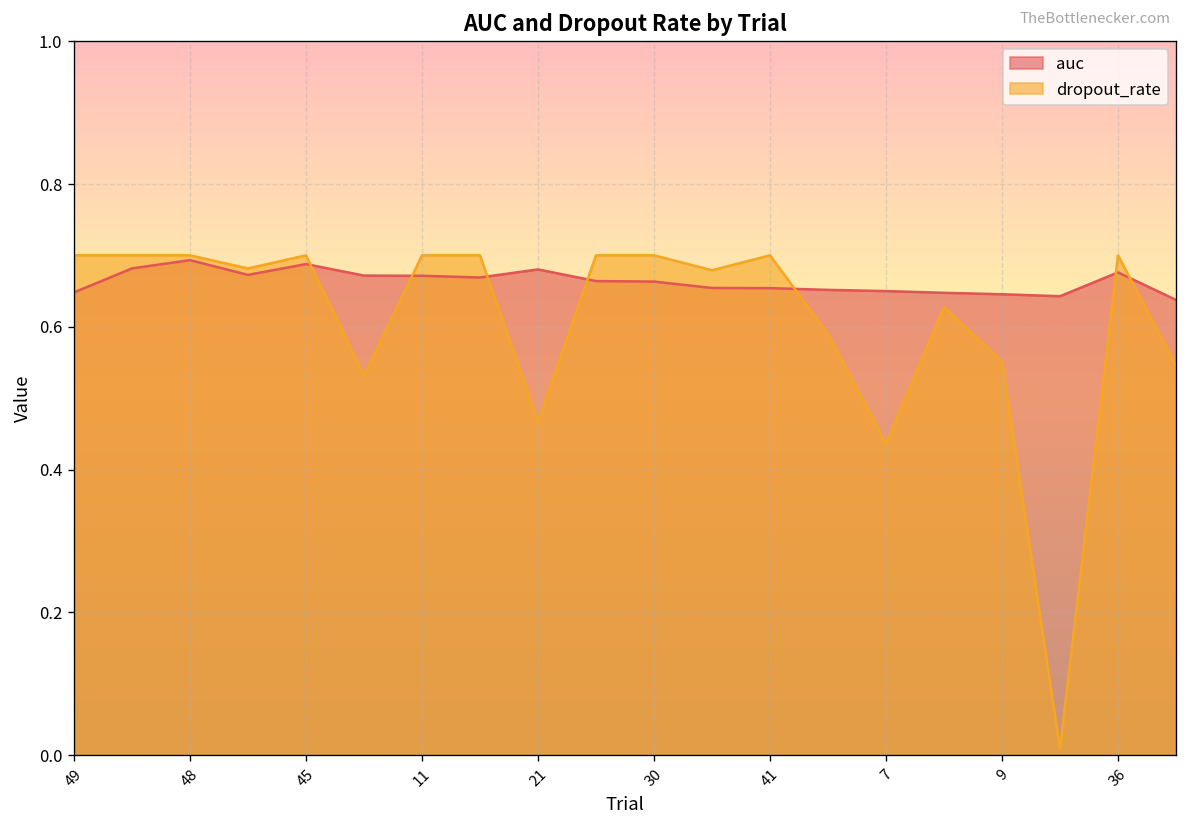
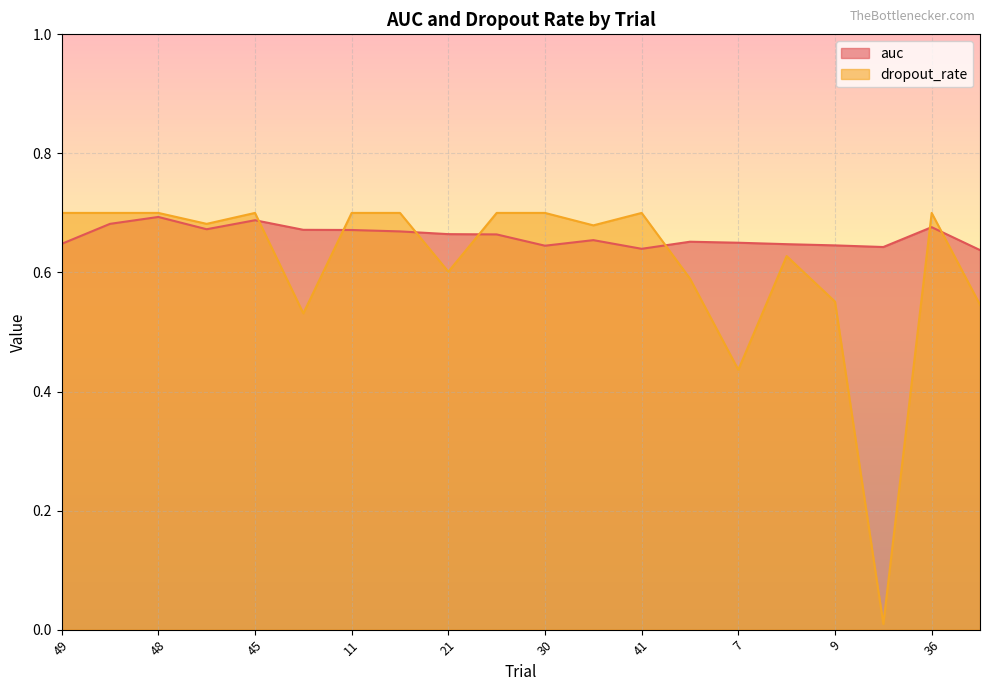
auc, 21: 0.68 -> 0.66
dropout_rate, 21: 0.47 -> 0.60
auc, 30: 0.66 -> 0.64
auc, 41: 0.65 -> 0.64
